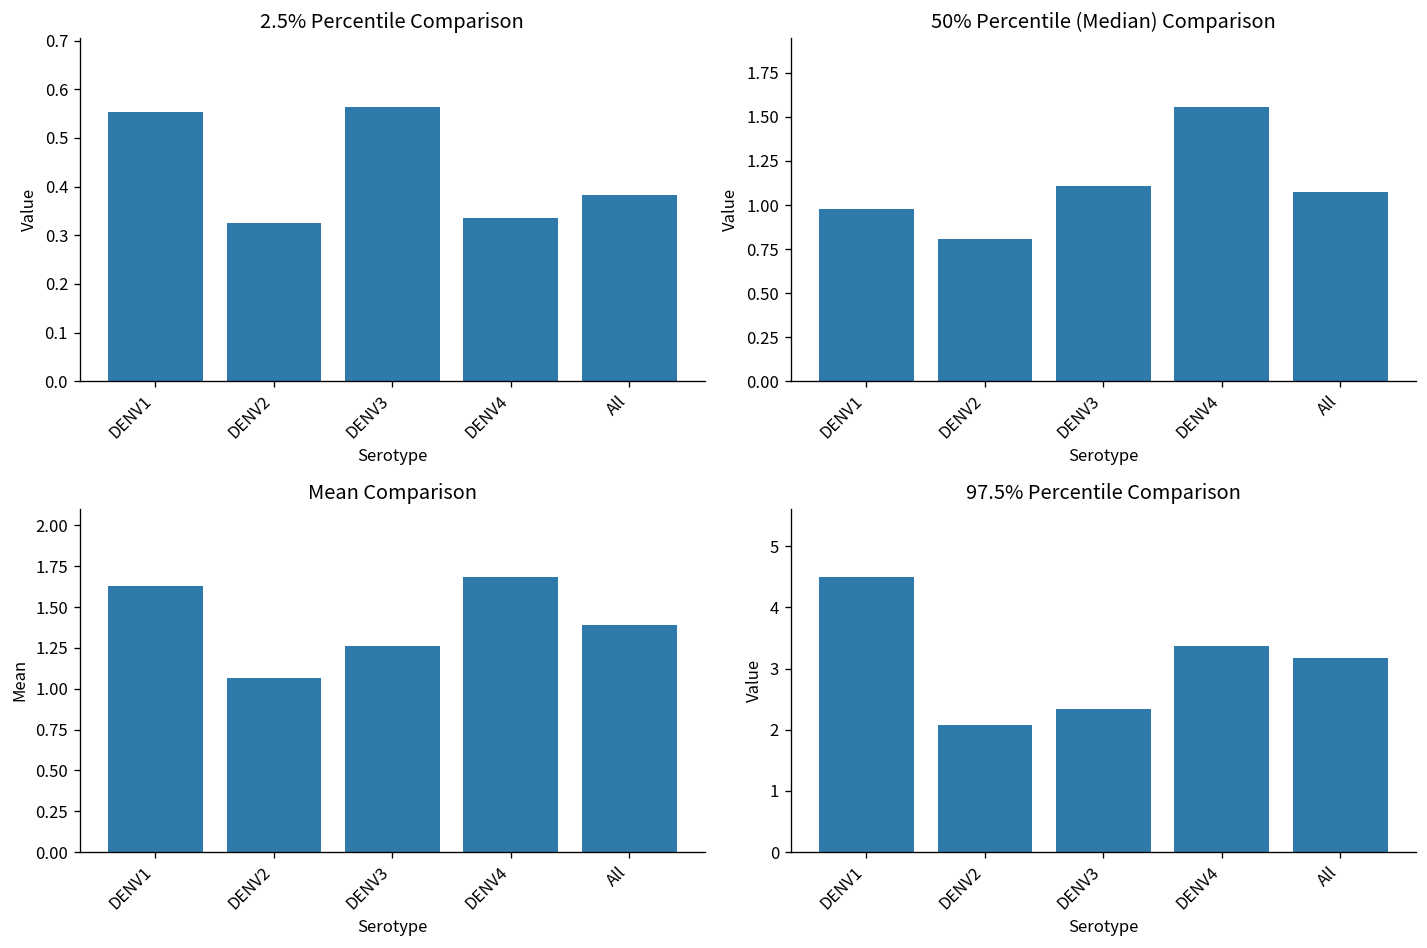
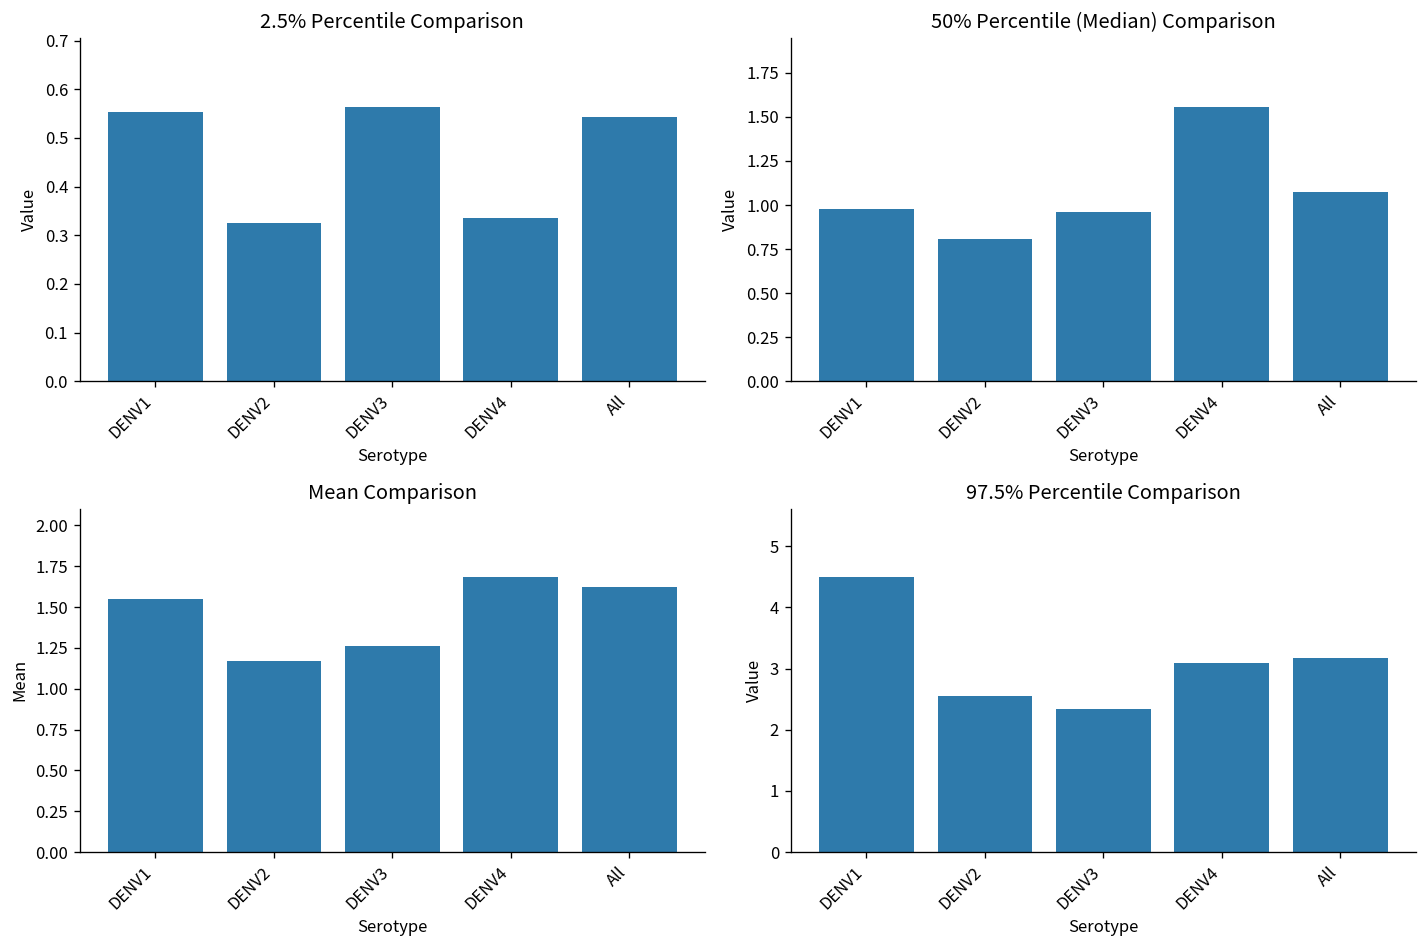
2.5% Percentile Comparison, All: 0.38 -> 0.54
50% Percentile (Median) Comparison, DENV3: 1.11 -> 0.96
Mean Comparison, DENV1: 1.63 -> 1.55
Mean Comparison, DENV2: 1.07 -> 1.17
Mean Comparison, All: 1.39 -> 1.62
97.5% Percentile Comparison, DENV2: 2.1 -> 2.5
97.5% Percentile Comparison, DENV4: 3.4 -> 3.1
